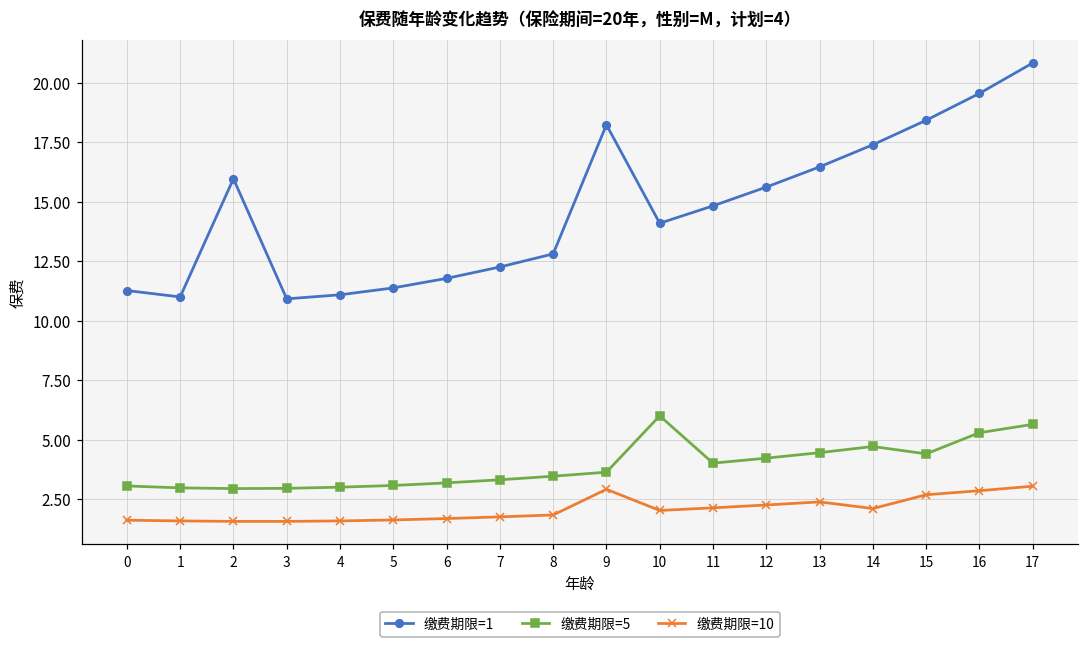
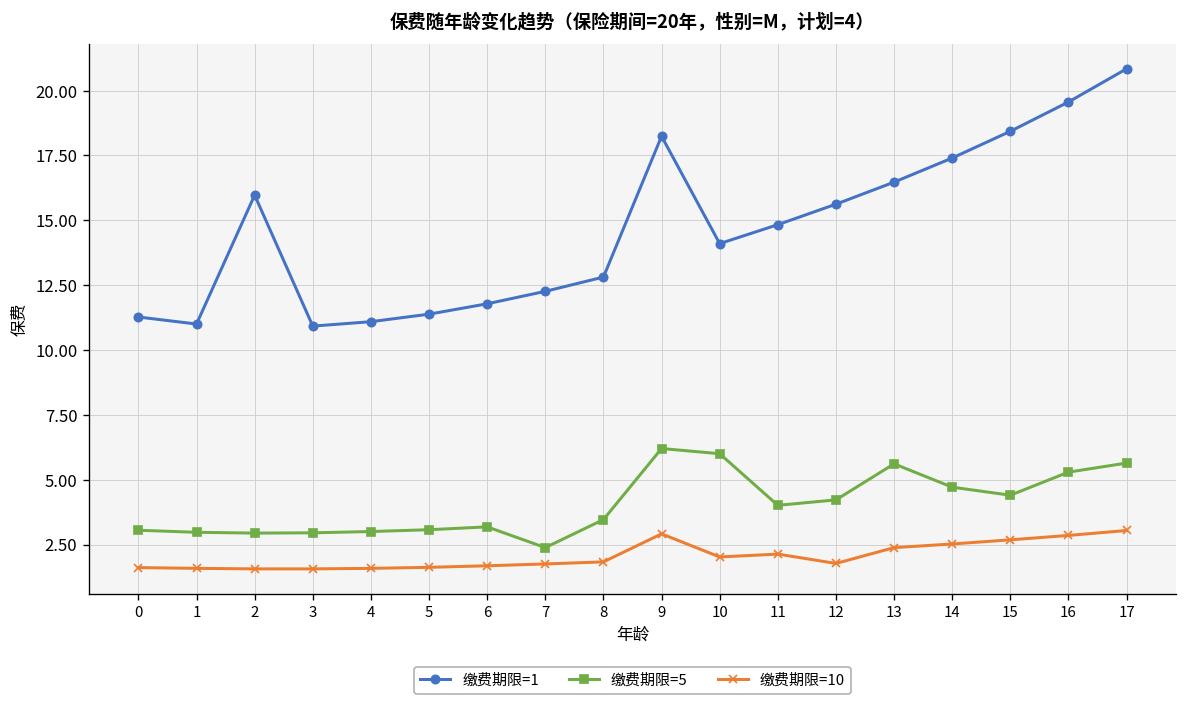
缴费期限=5, 7: 3.3 -> 2.4
缴费期限=5, 9: 3.6 -> 6.2
缴费期限=10, 12: 2.3 -> 1.8
缴费期限=5, 13: 4.5 -> 5.6
缴费期限=10, 14: 2.1 -> 2.5
